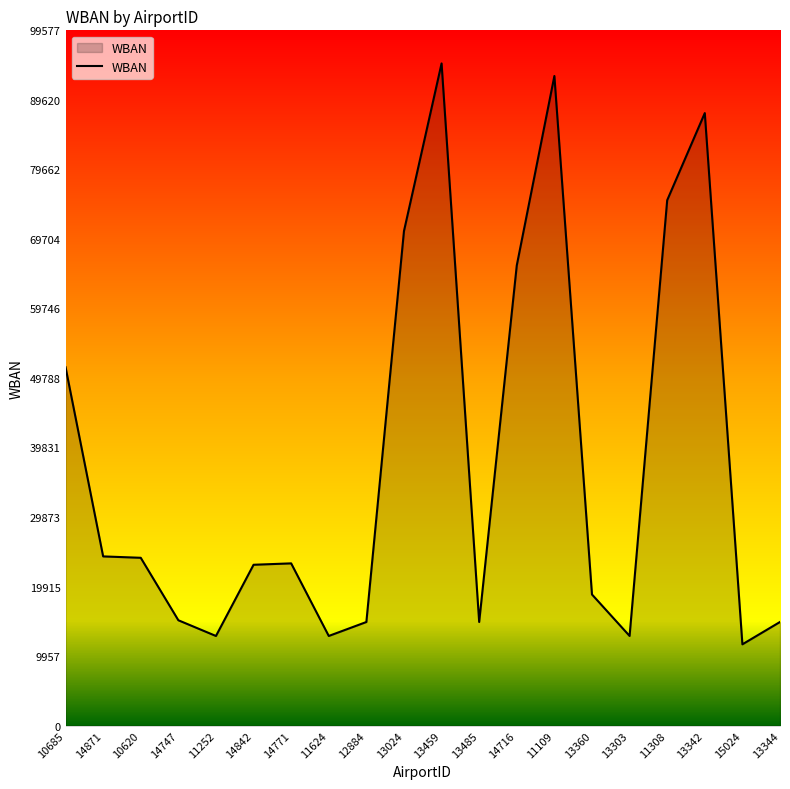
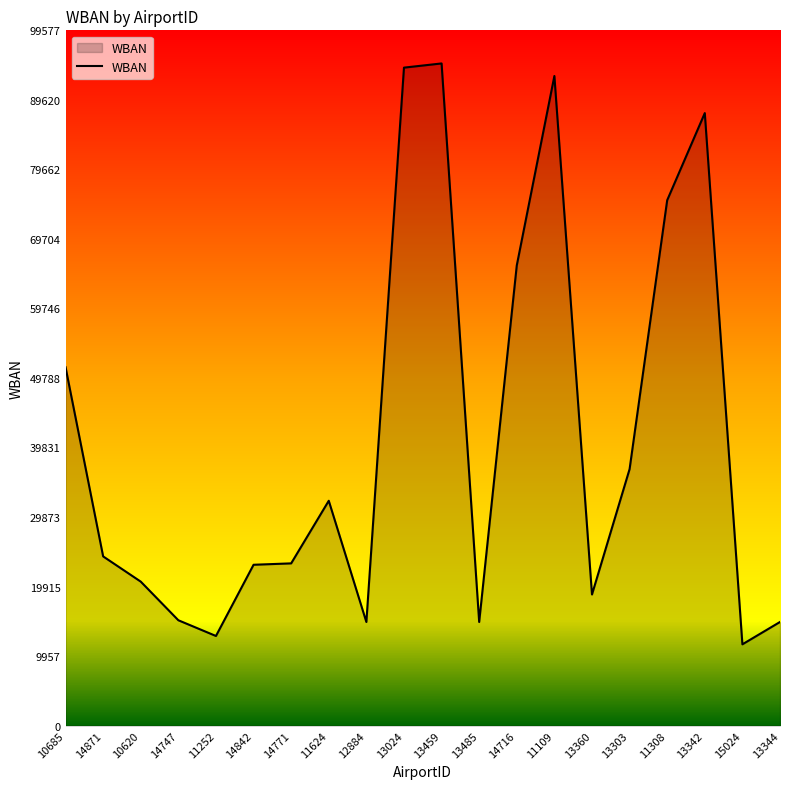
10620: 24000 -> 21000
11624: 13000 -> 32000
13024: 71000 -> 94000
13303: 13000 -> 37000
